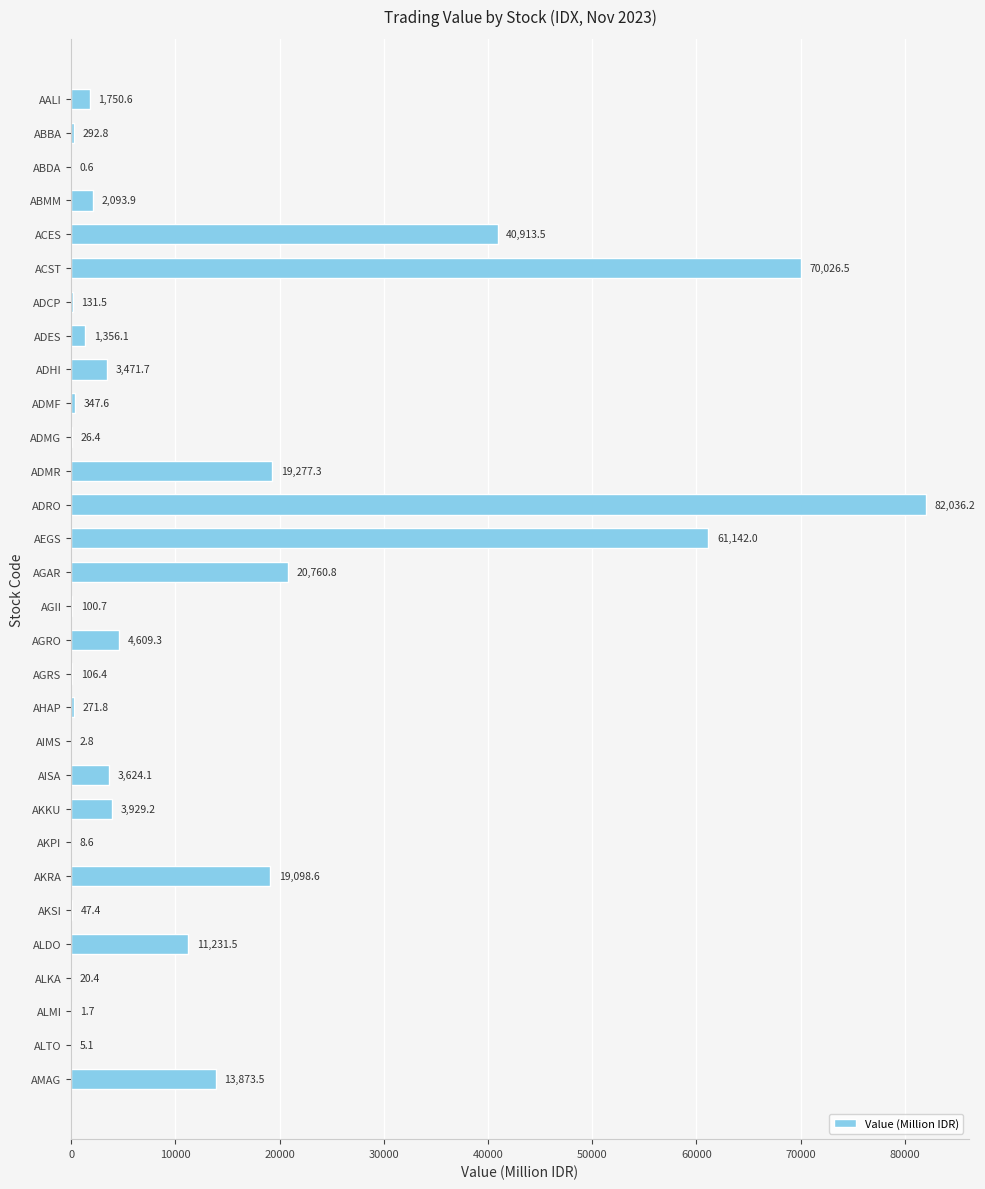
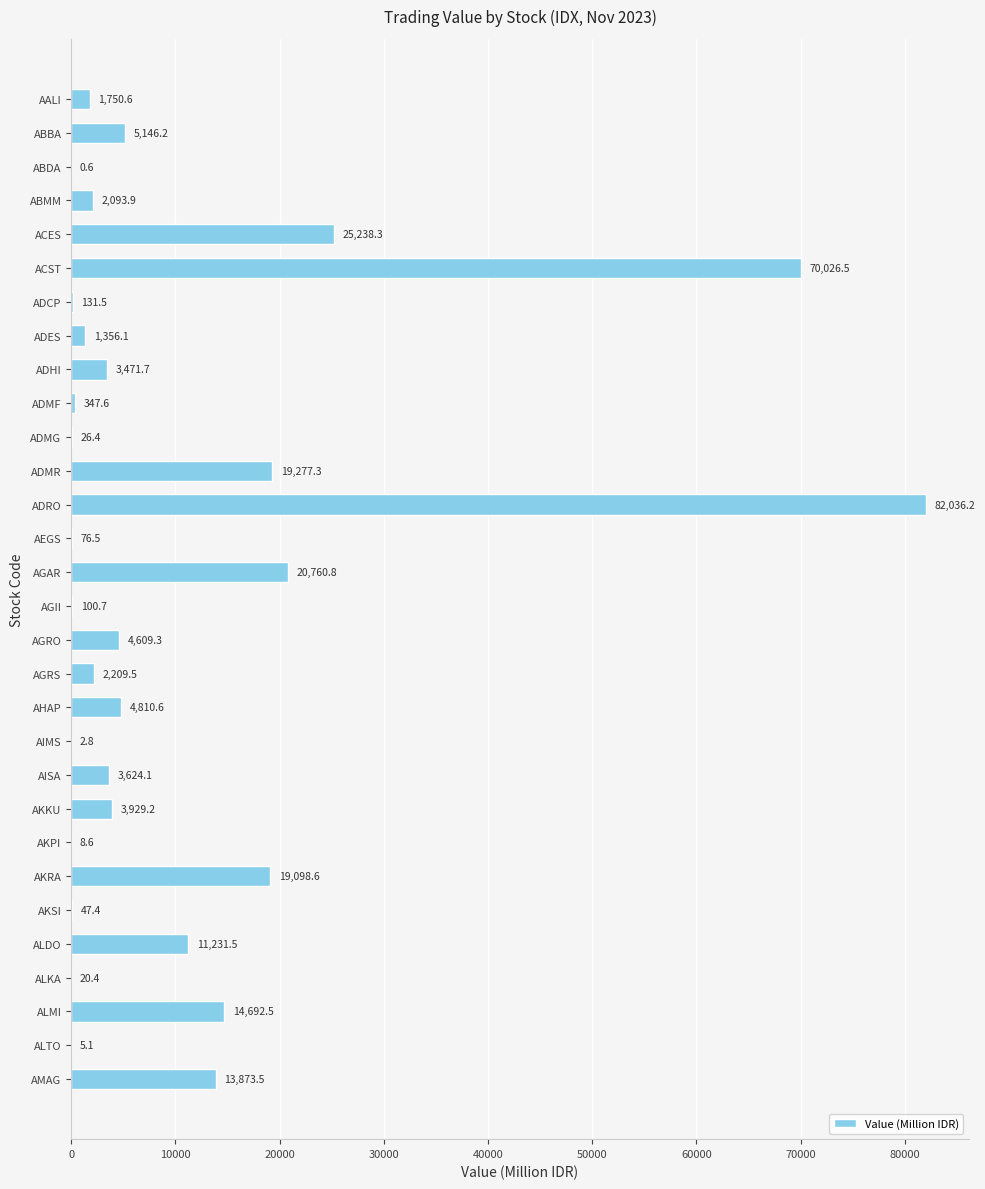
ABBA: 292.8 -> 5,146.2
ACES: 40,913.5 -> 25,238.3
AEGS: 61,142.0 -> 76.5
AGRS: 106.4 -> 2,209.5
AHAP: 271.8 -> 4,810.6
ALMI: 1.7 -> 14,692.5
